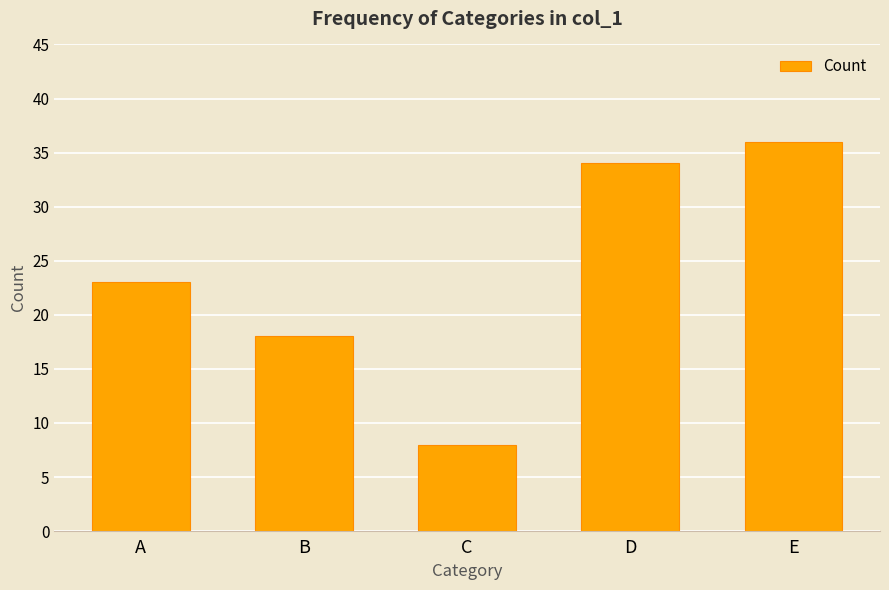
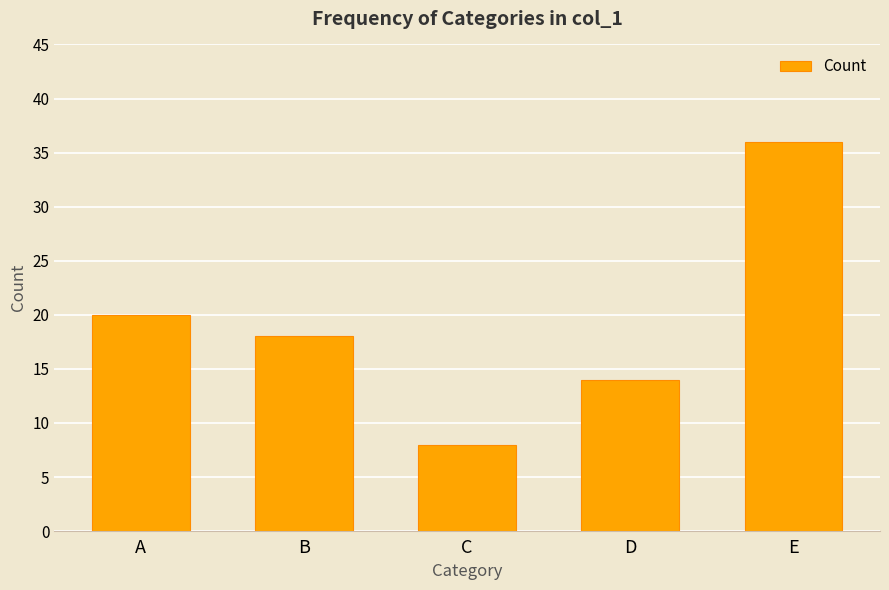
A: 23 -> 20
D: 34 -> 14
